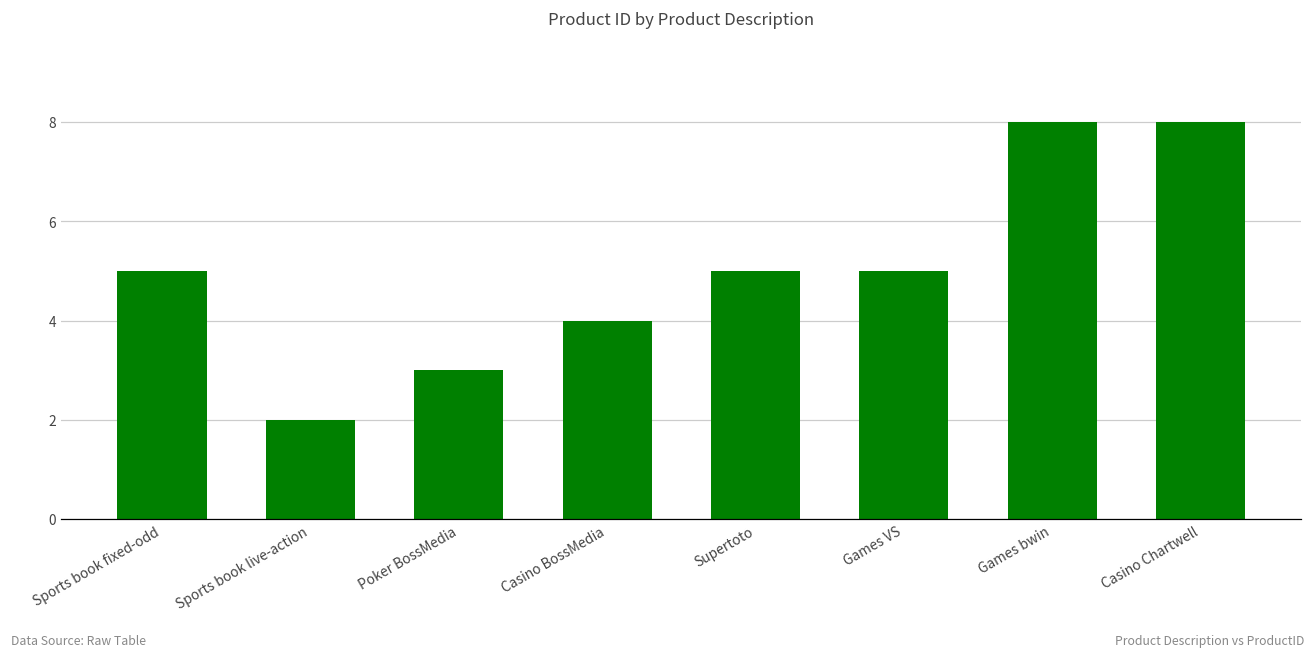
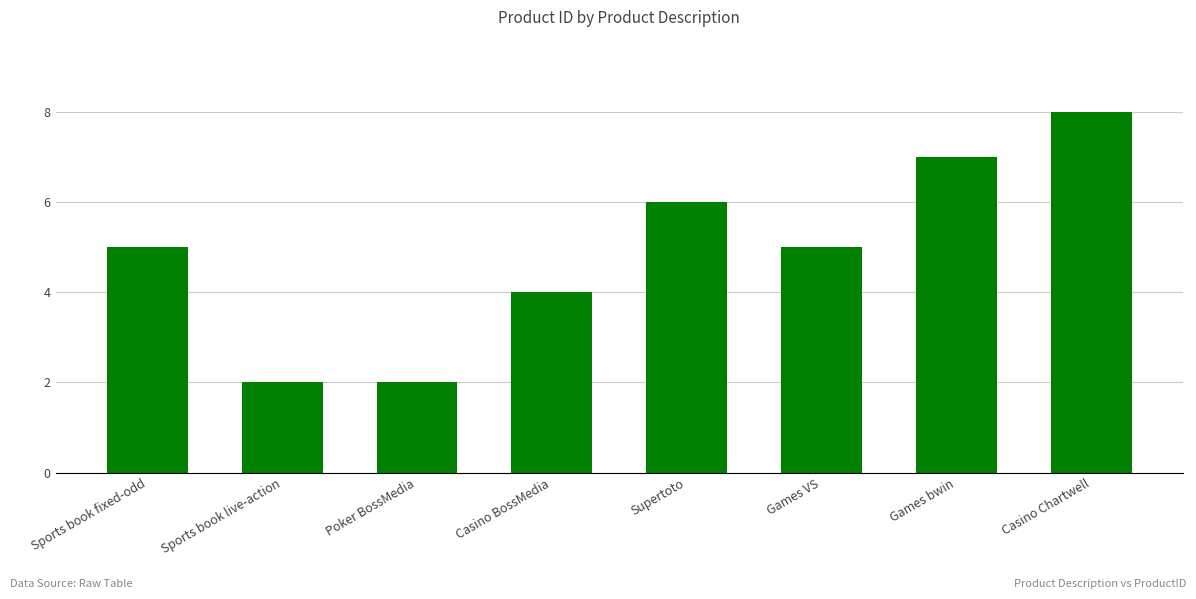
Poker BossMedia: 3 -> 2
Supertoto: 5 -> 6
Games bwin: 8 -> 7
